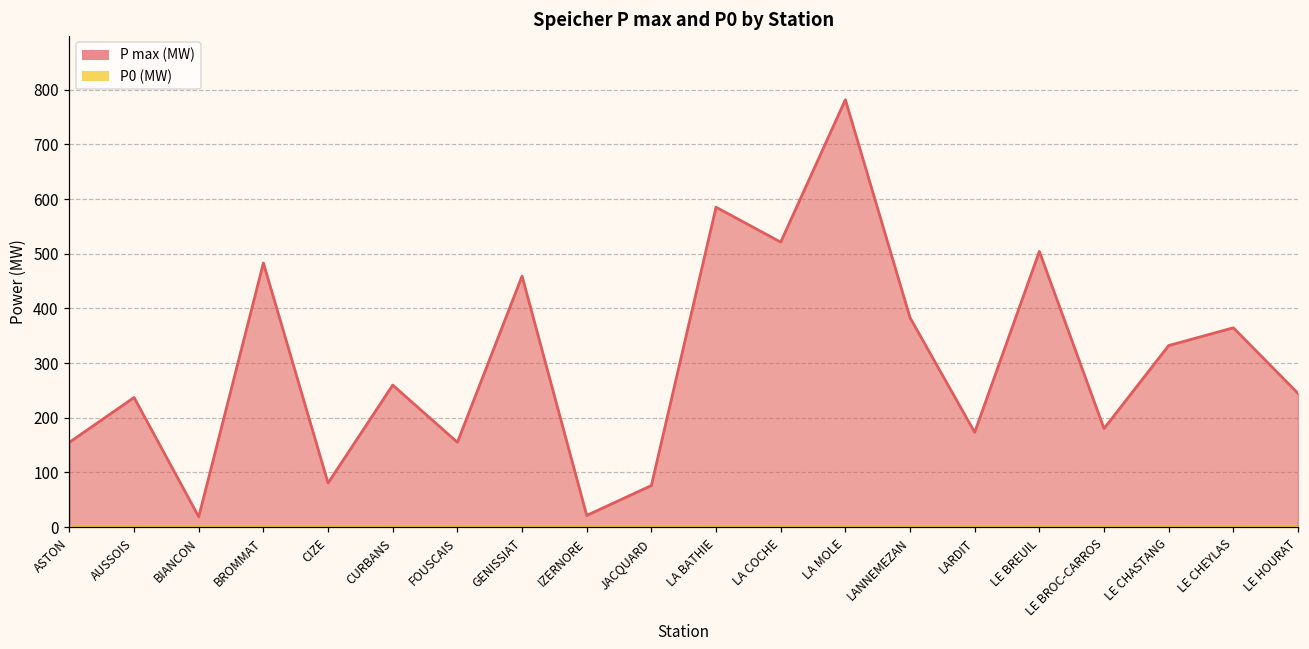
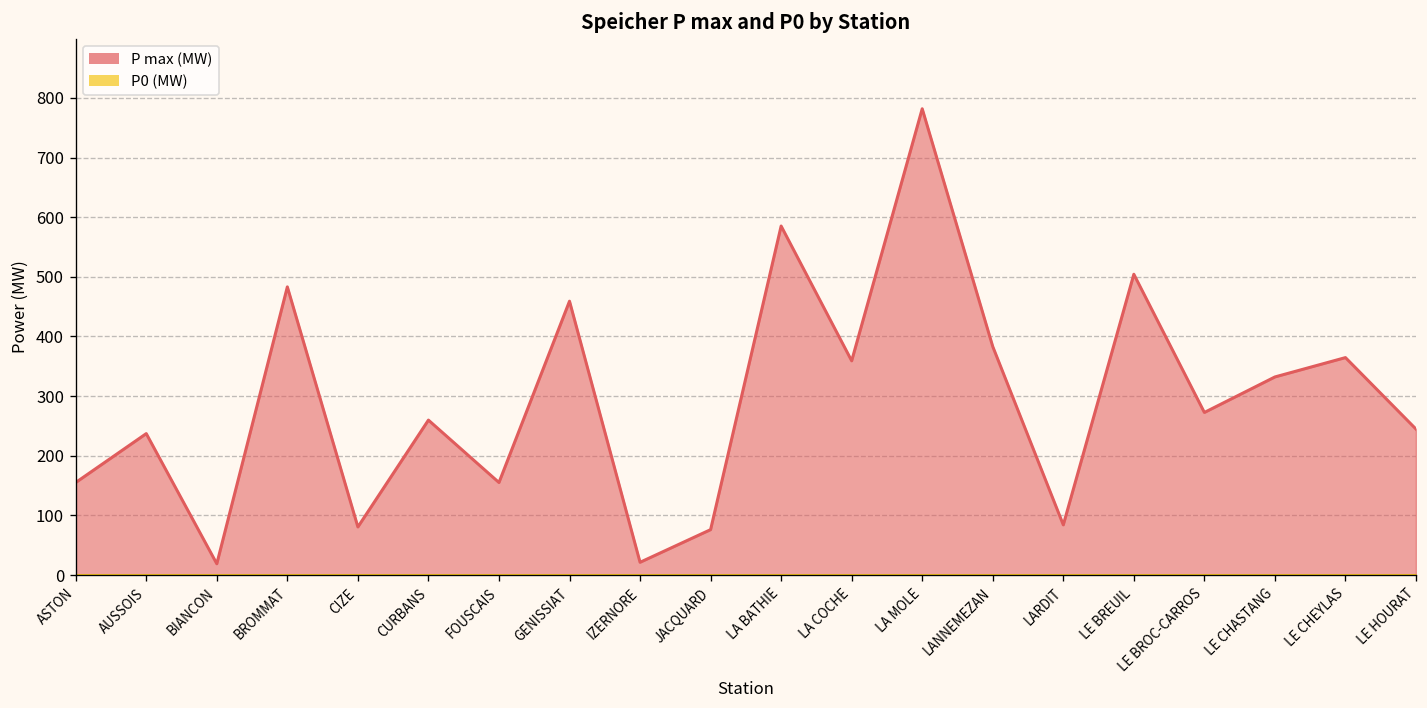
P max (MW), LA COCHE: 520 -> 360
P max (MW), LARDIT: 170 -> 80
P max (MW), LE BROC-CARROS: 180 -> 270
